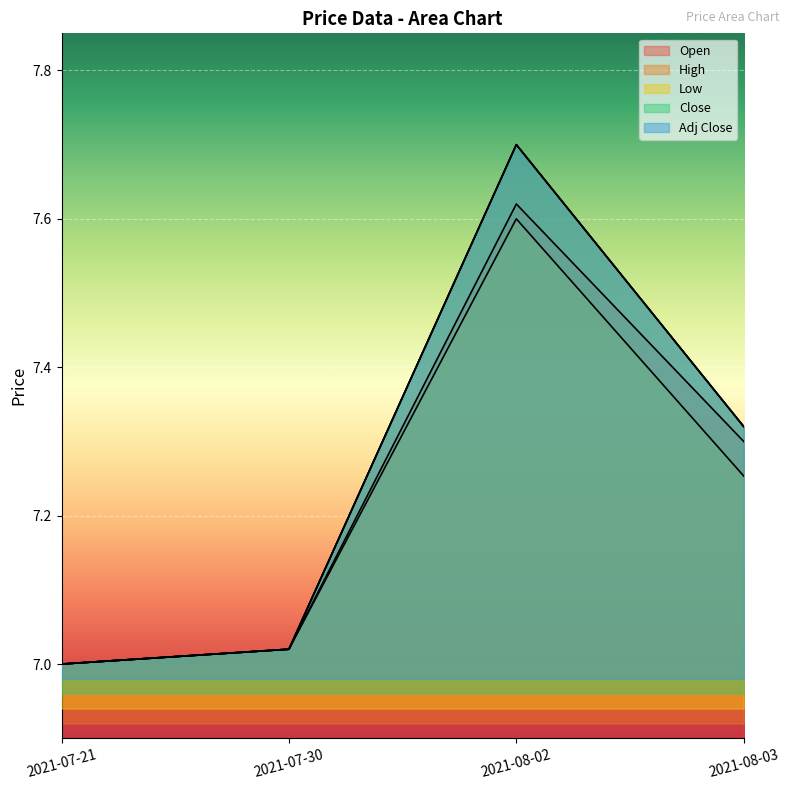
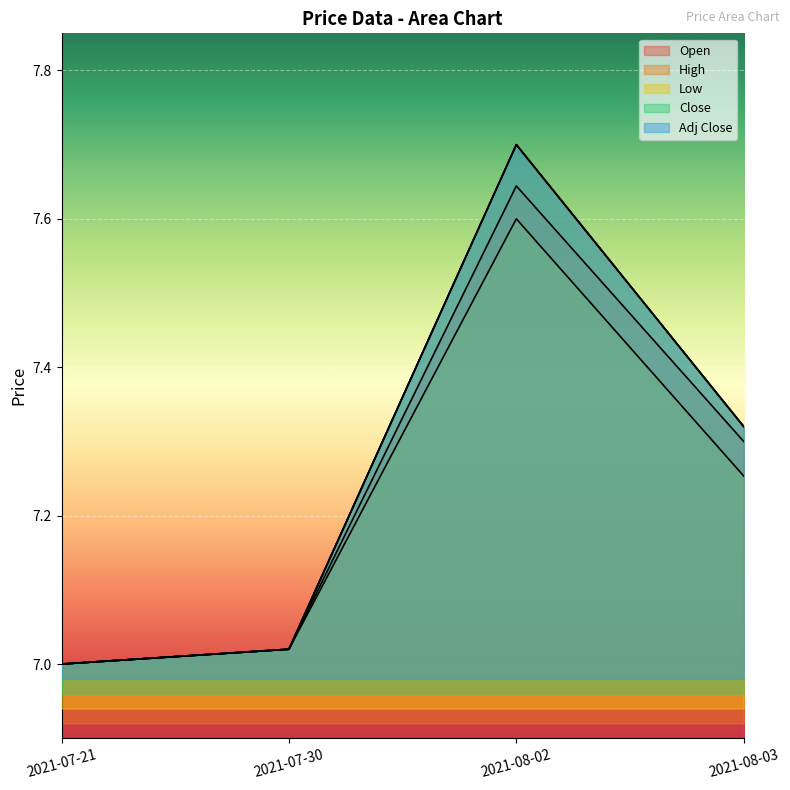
Open, 2021-08-02: 7.62 -> 7.64
